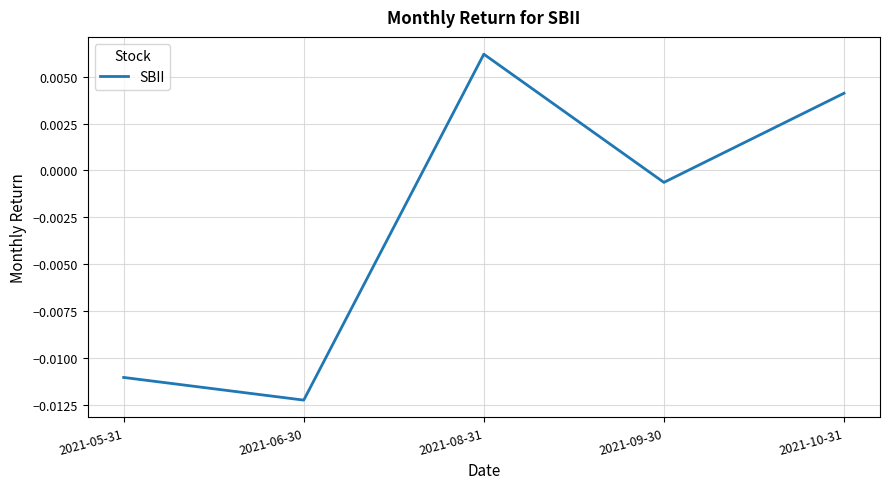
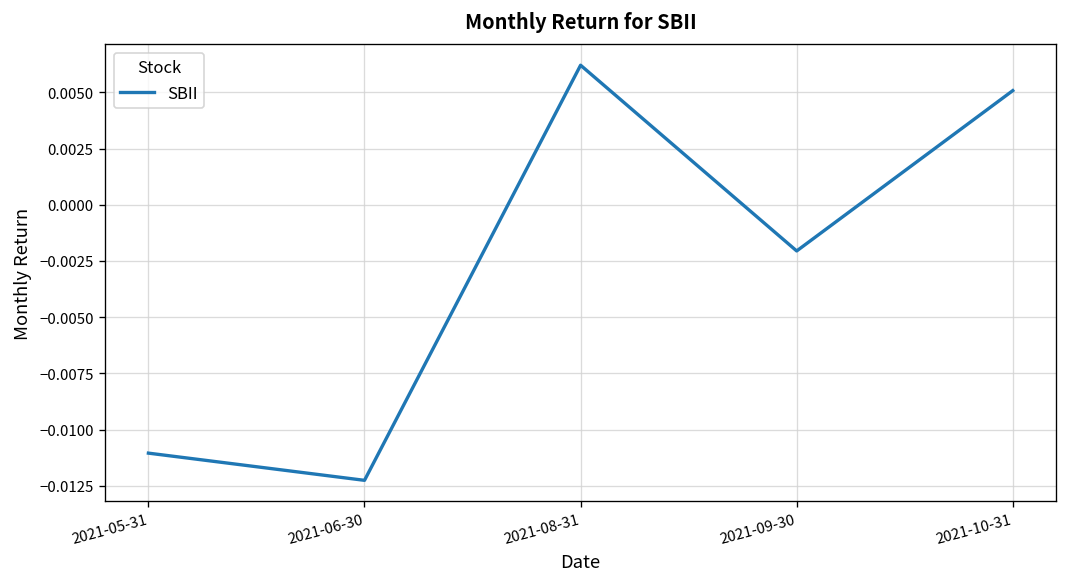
2021-09-30: -0.0006 -> -0.0021
2021-10-31: 0.0041 -> 0.0051
